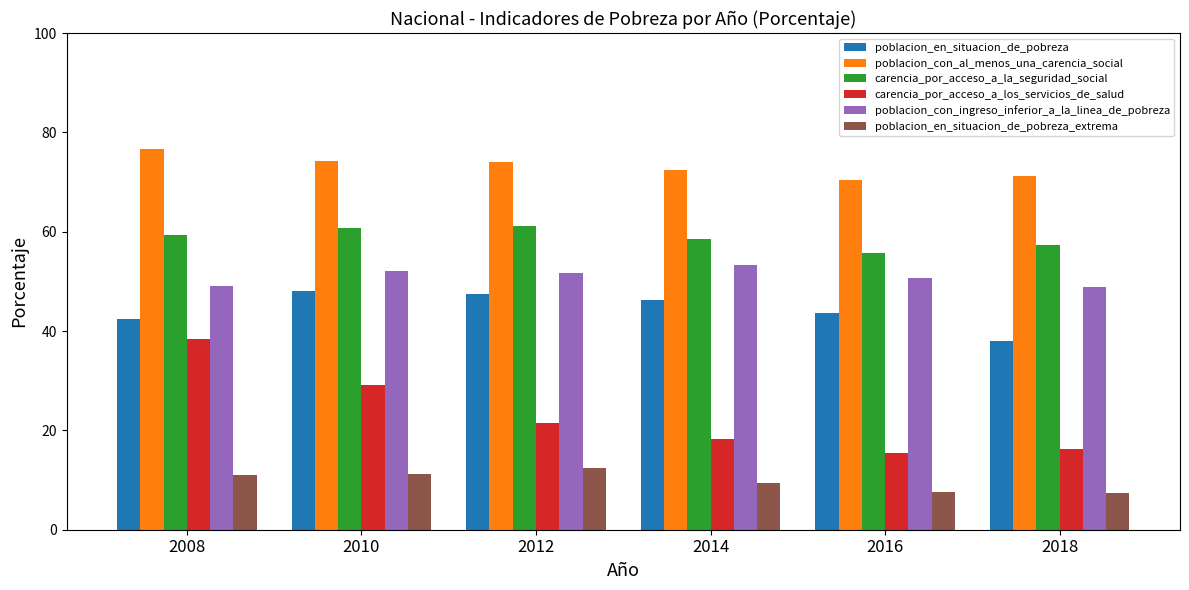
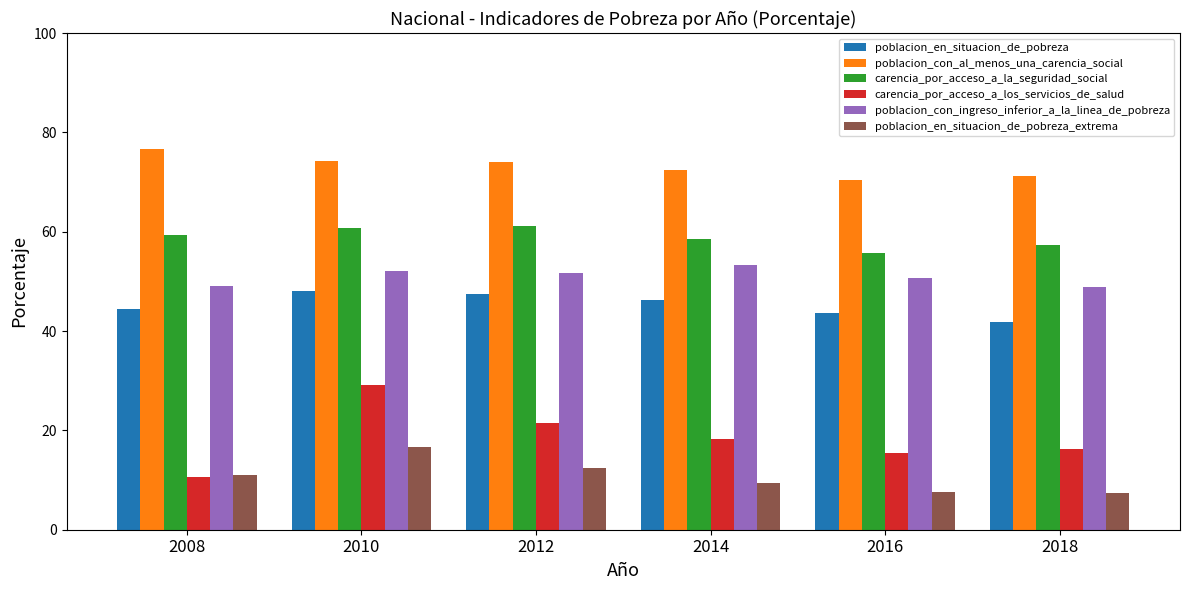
poblacion_en_situacion_de_pobreza, 2008: 42 -> 44
carencia_por_acceso_a_los_servicios_de_salud, 2008: 38 -> 11
poblacion_en_situacion_de_pobreza_extrema, 2010: 11 -> 17
poblacion_en_situacion_de_pobreza, 2018: 38 -> 42
